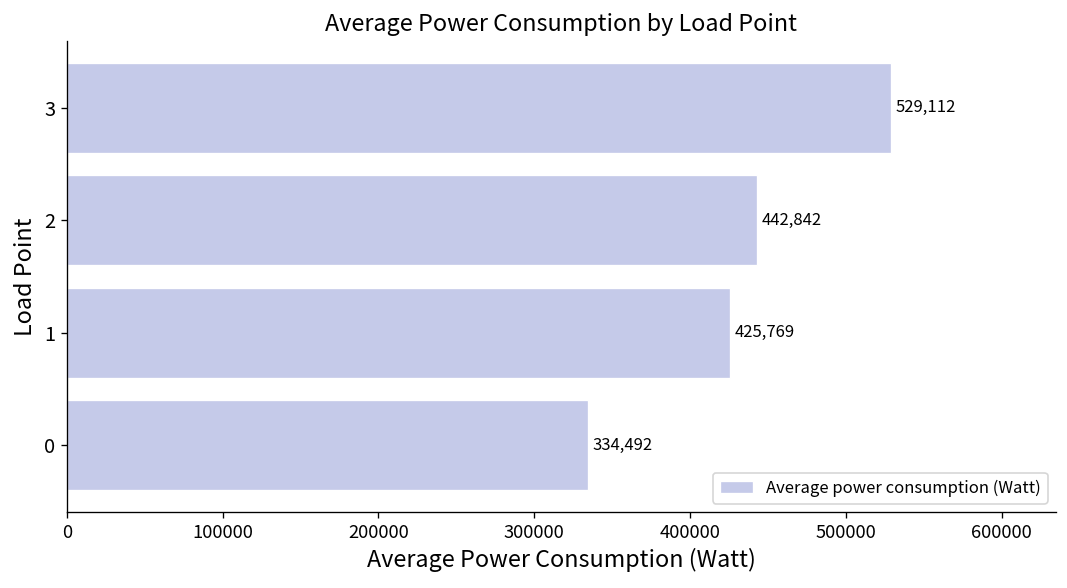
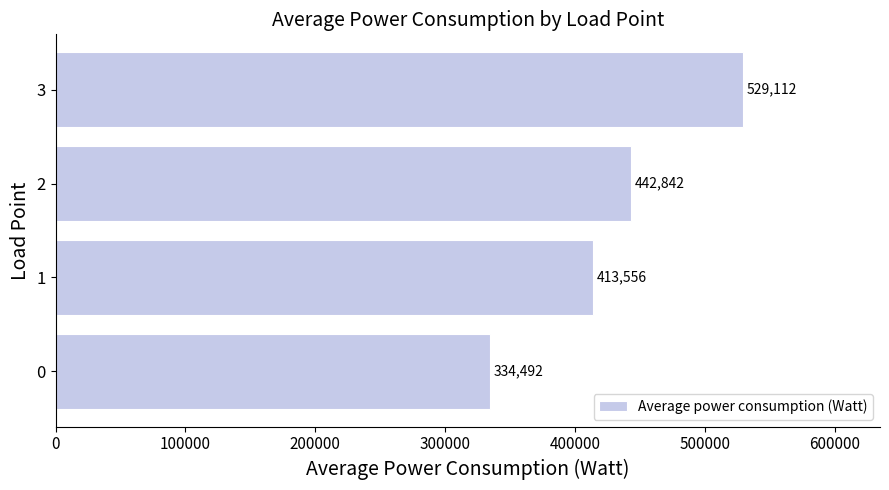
1: 425,769 -> 413,556
